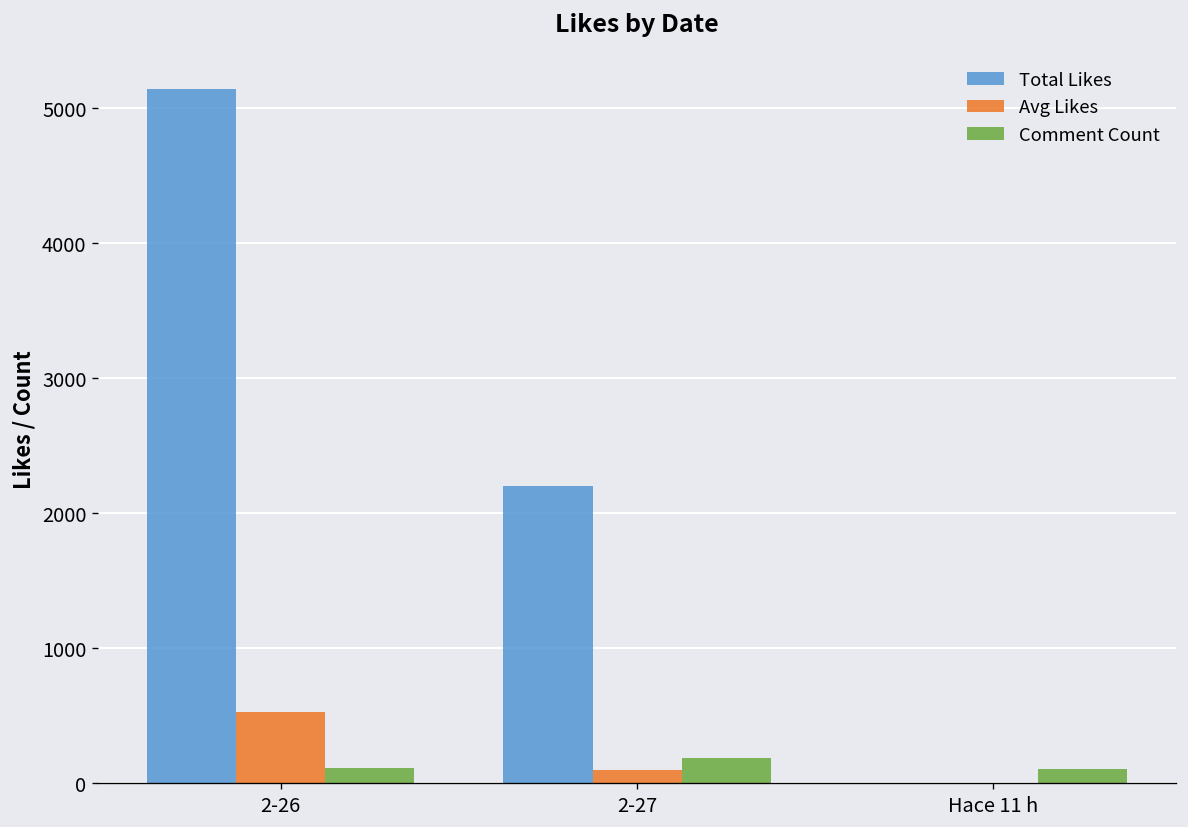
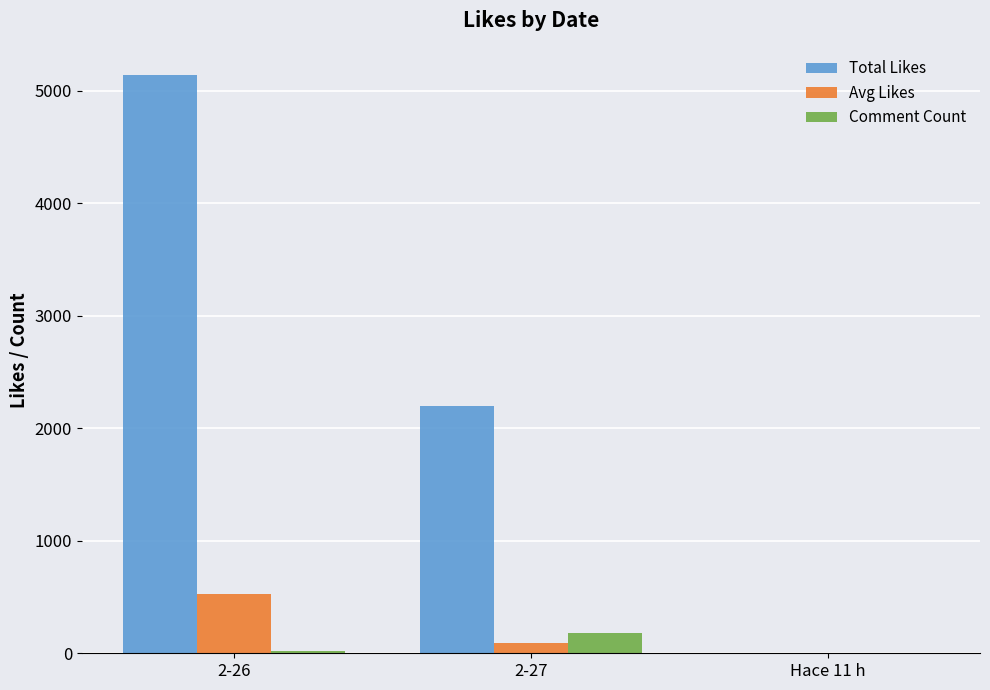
Comment Count, 2-26: 110 -> 20
Comment Count, Hace 11 h: 100 -> 0
